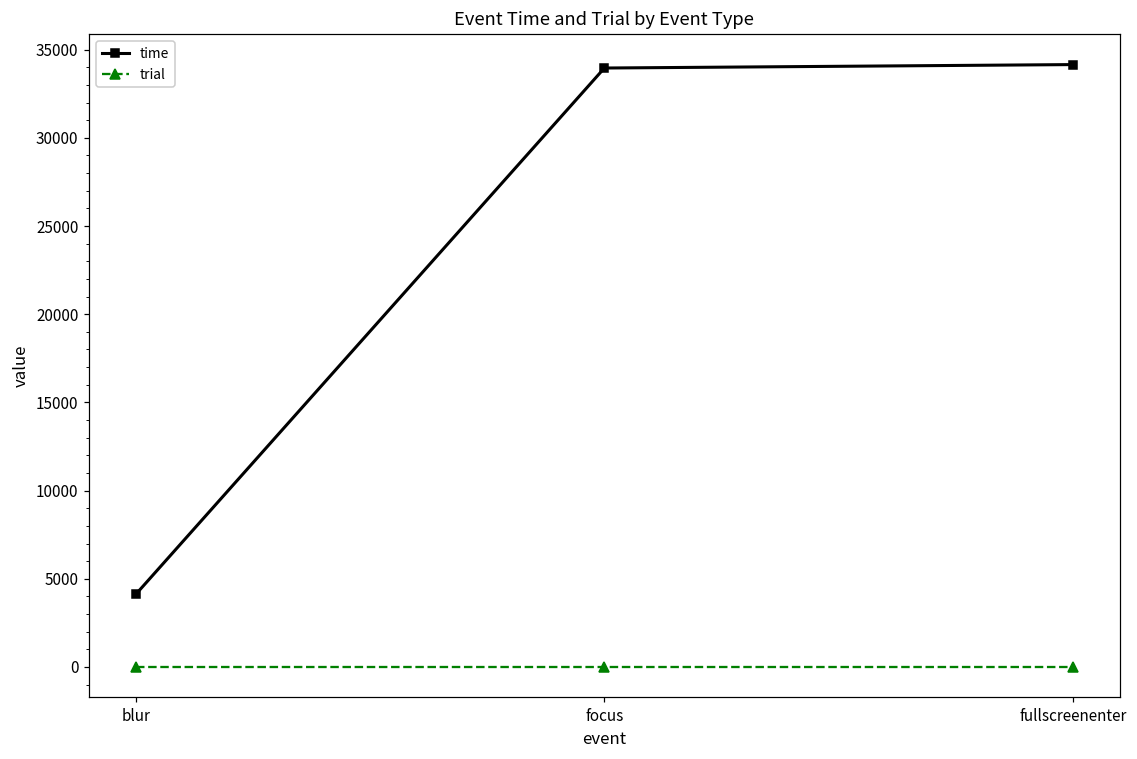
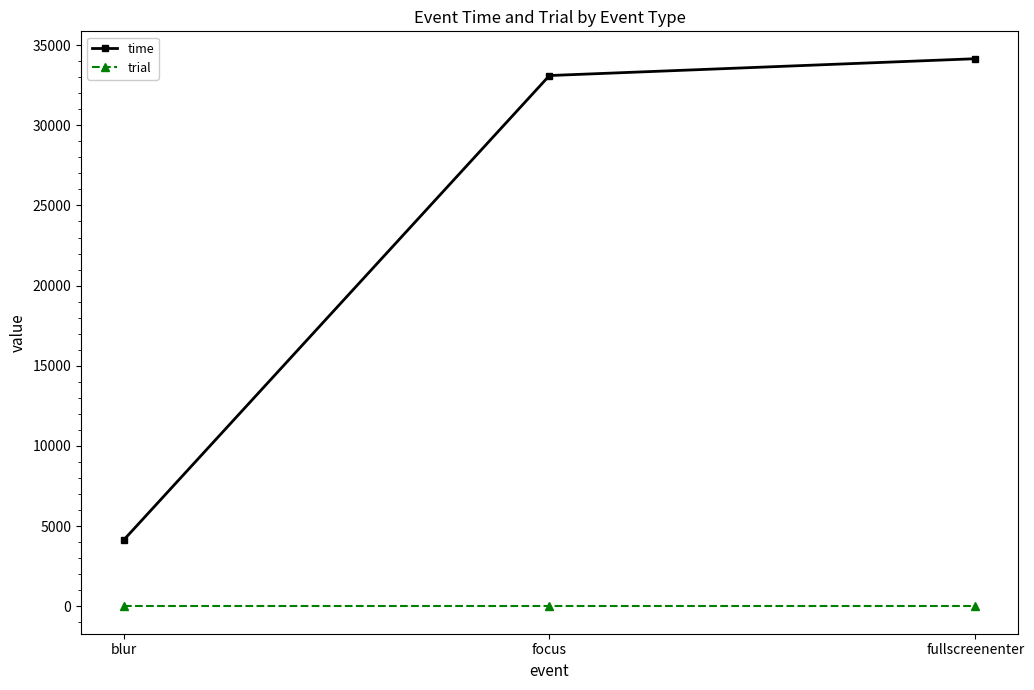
time, focus: 34000 -> 33100
